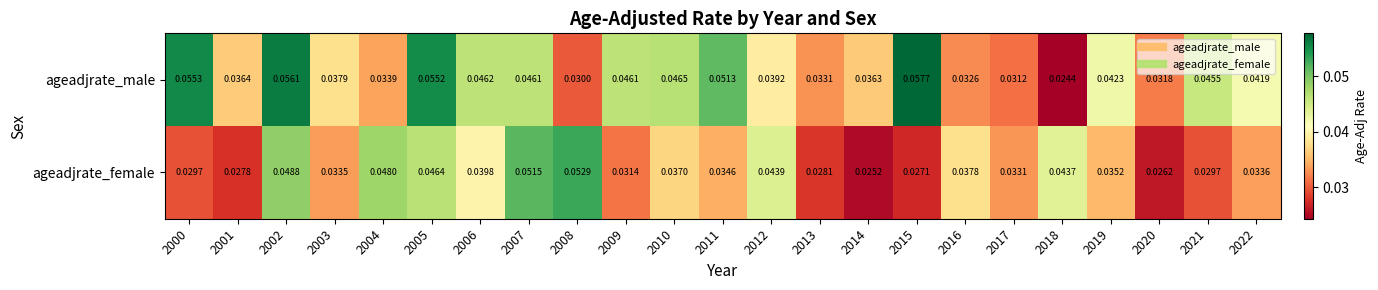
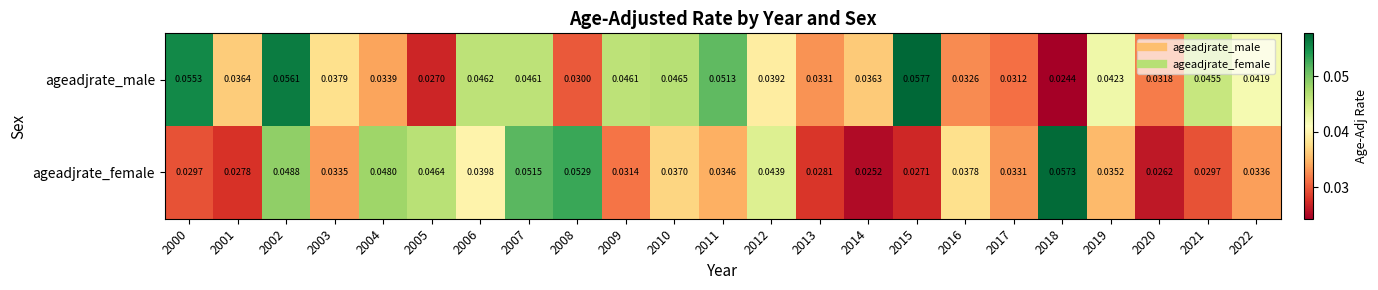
ageadjrate_male, 2005: 0.0552 -> 0.0270
ageadjrate_female, 2018: 0.0437 -> 0.0573
